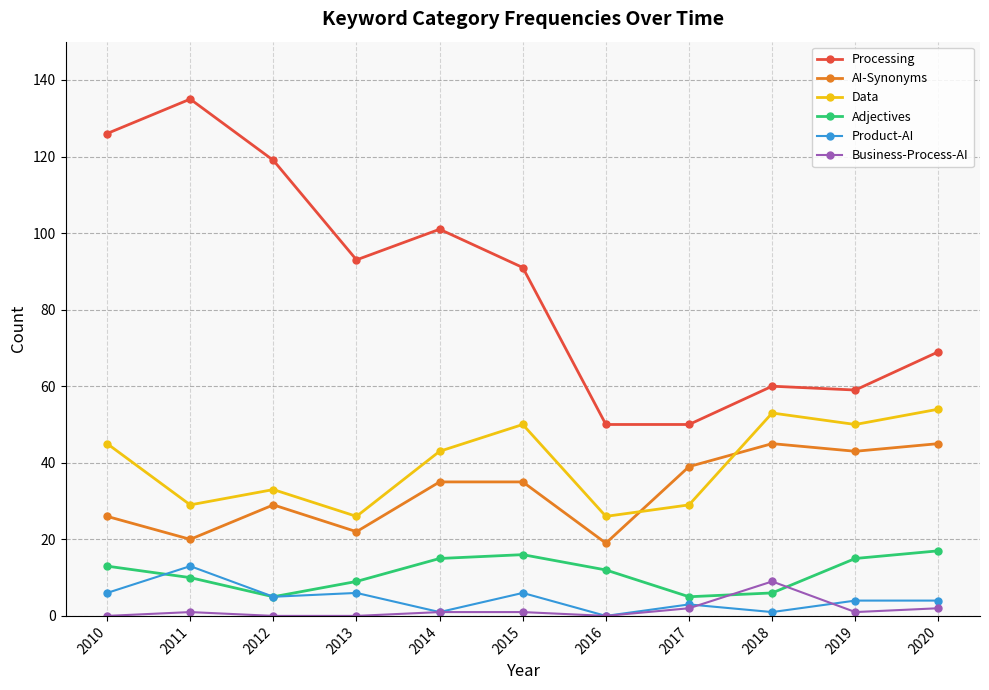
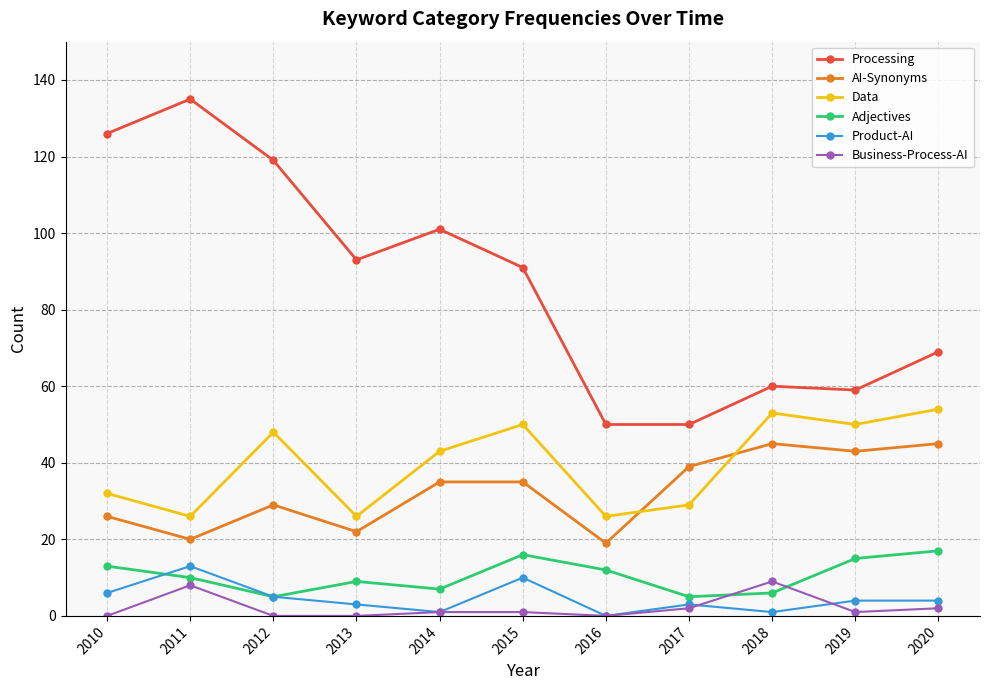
Data, 2010: 45 -> 32
Data, 2011: 29 -> 26
Business-Process-AI, 2011: 1 -> 8
Data, 2012: 33 -> 48
Product-AI, 2013: 6 -> 3
Adjectives, 2014: 15 -> 7
Product-AI, 2015: 6 -> 10
